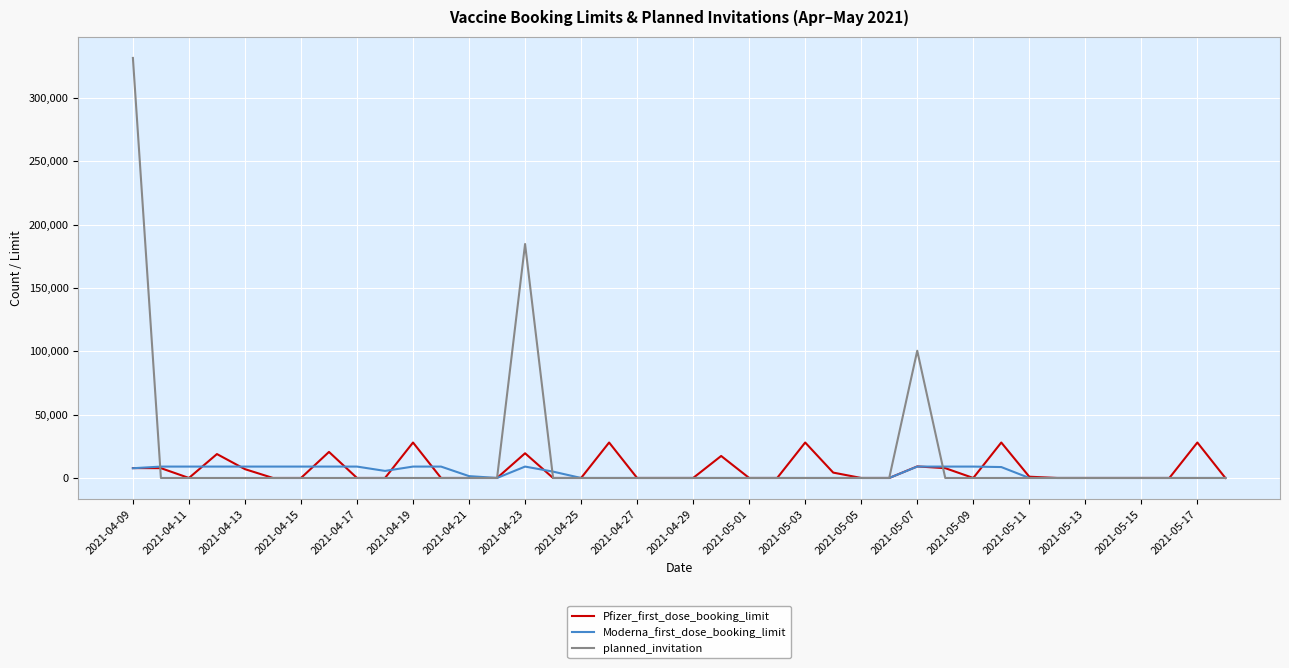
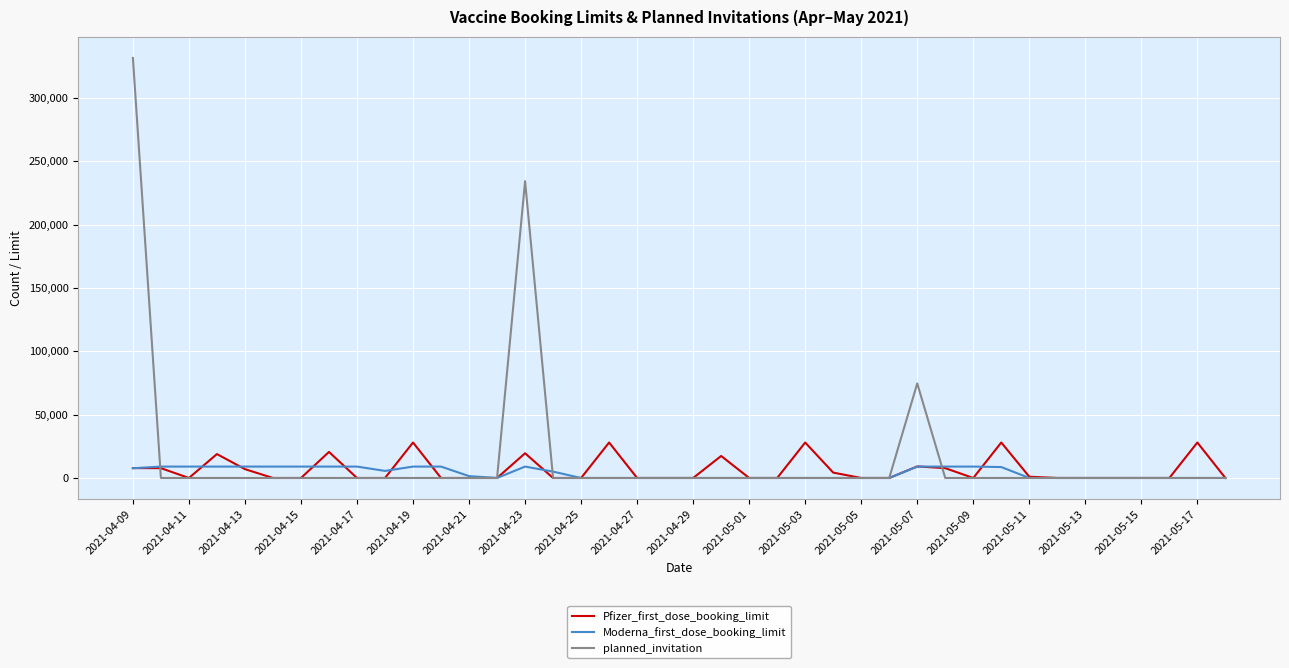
planned_invitation, 2021-04-23: 185,000 -> 234,000
planned_invitation, 2021-05-07: 100,000 -> 75,000
